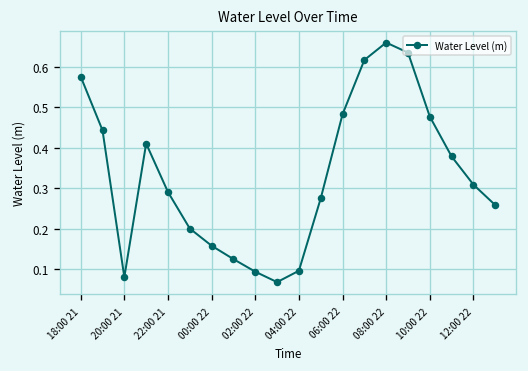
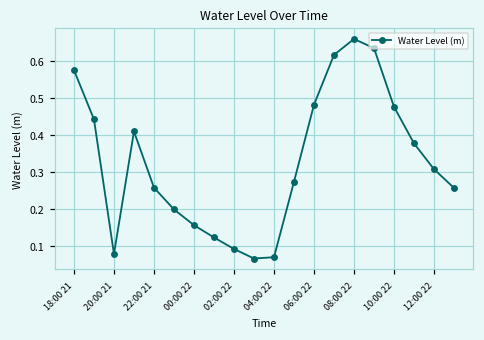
22:00 21: 0.29 -> 0.26
04:00 22: 0.10 -> 0.07
